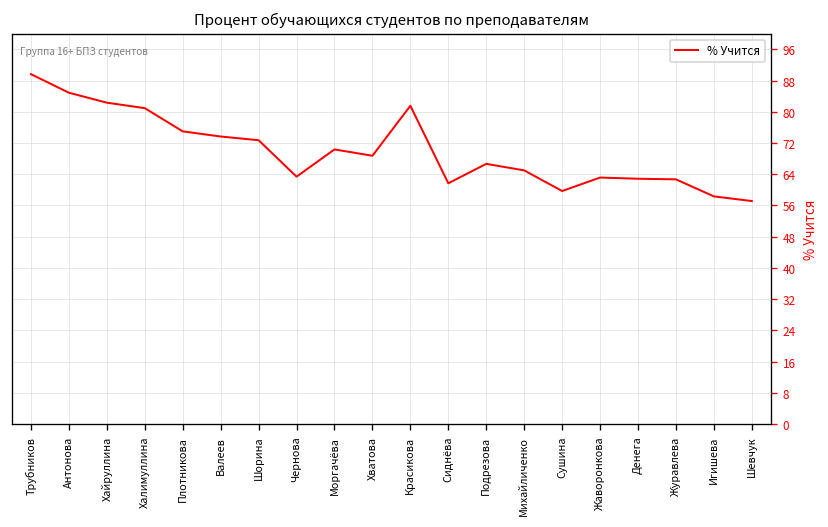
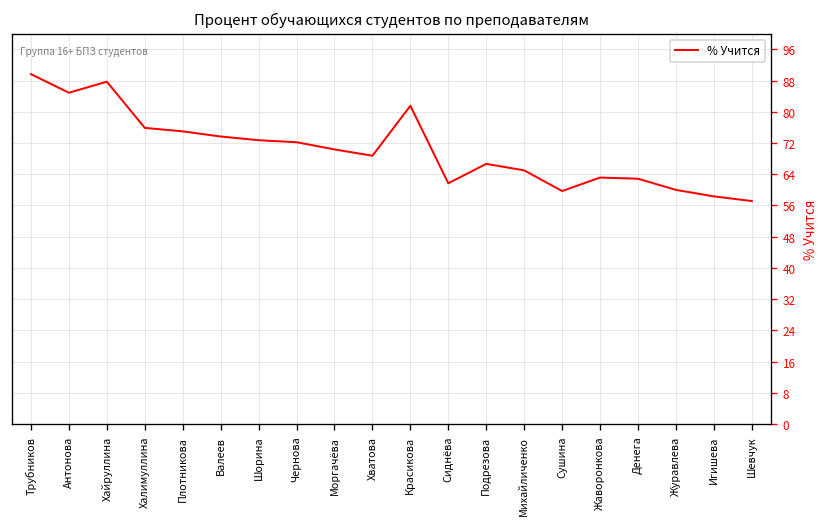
Хайруллина: 82 -> 88
Халимуллина: 81 -> 76
Чернова: 63 -> 72
Журавлева: 63 -> 60
